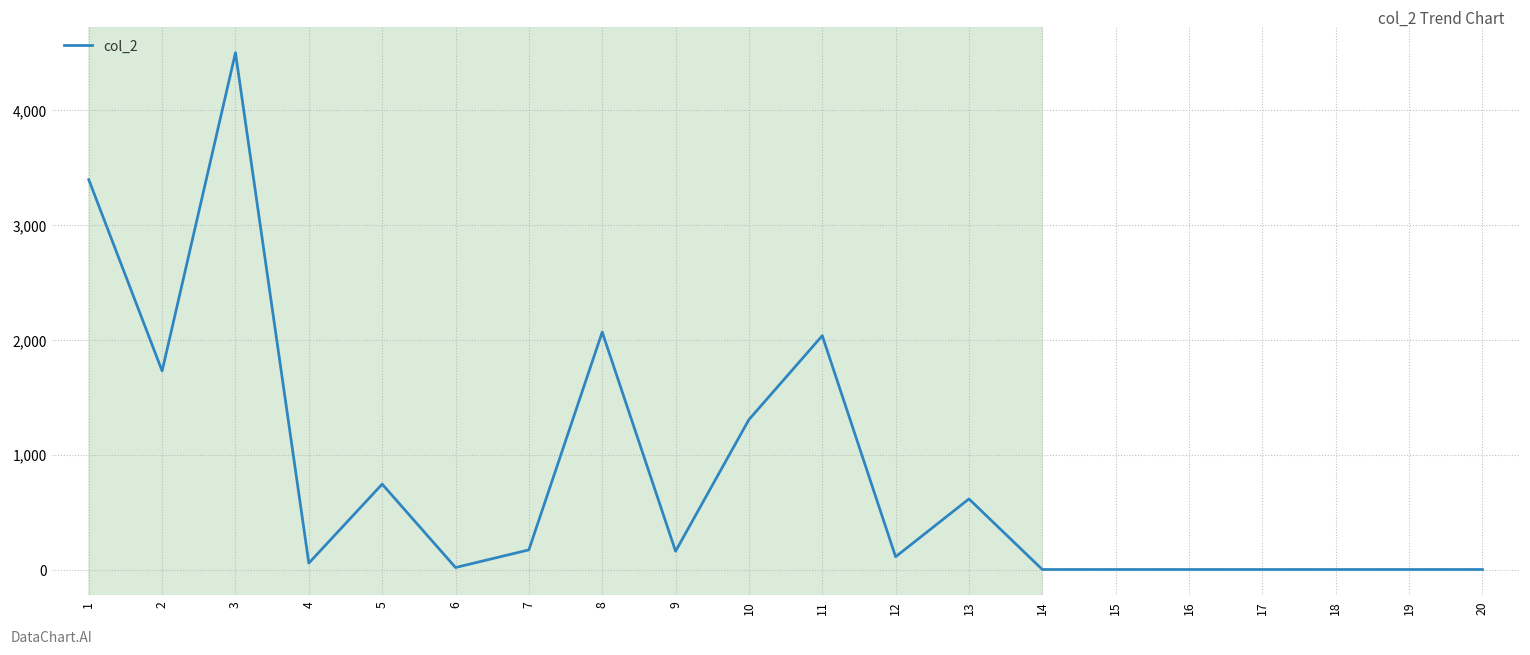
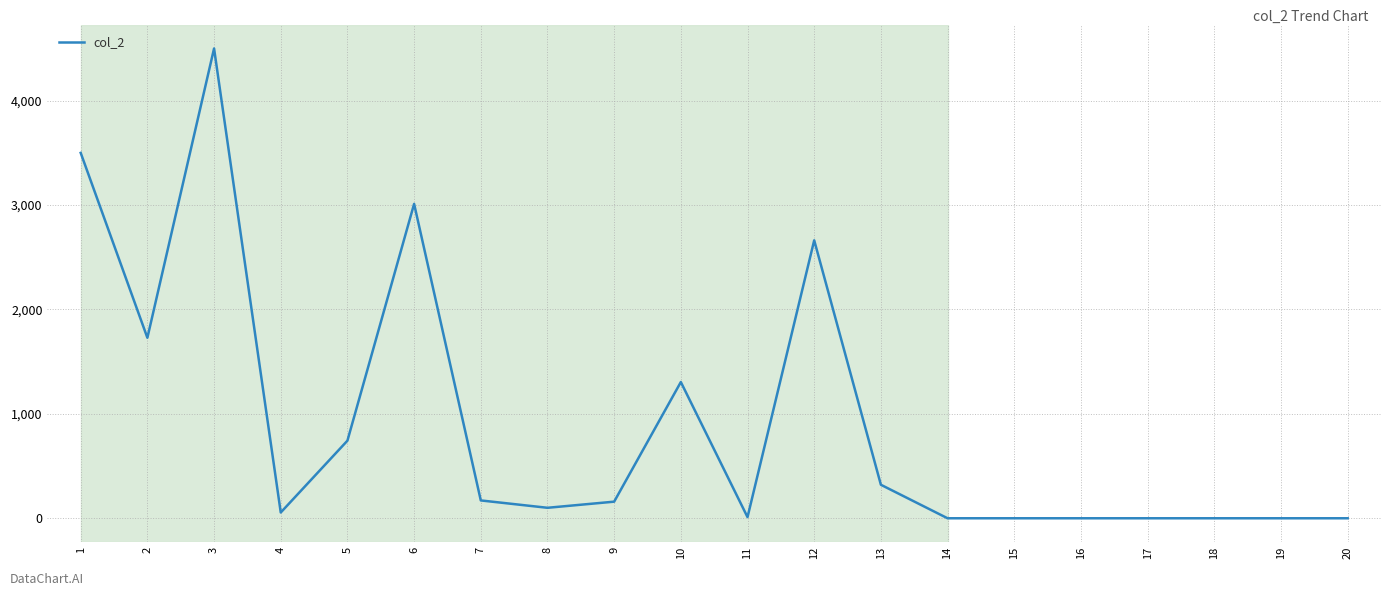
1: 3,390 -> 3,500
6: 20 -> 3,010
8: 2,070 -> 100
11: 2,040 -> 10
12: 110 -> 2,660
13: 610 -> 320
